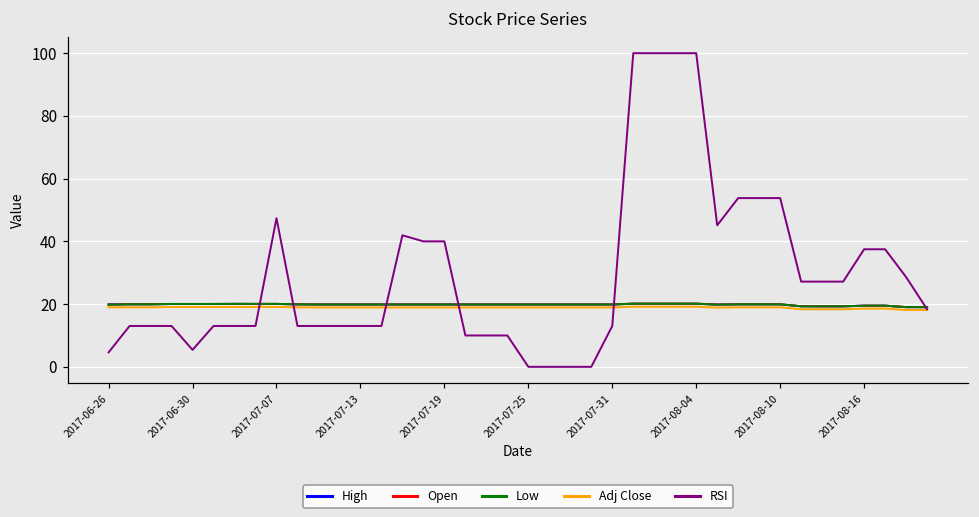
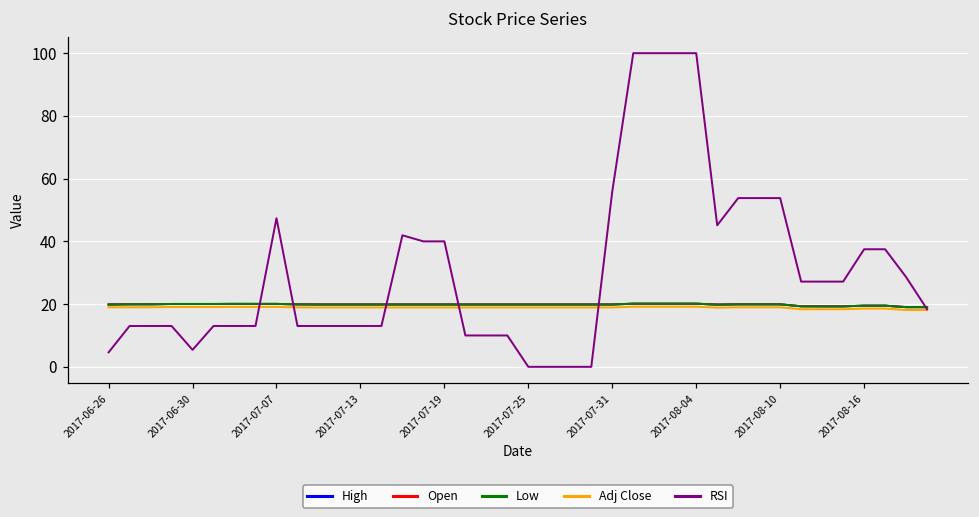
RSI, 2017-07-31: 13 -> 56
